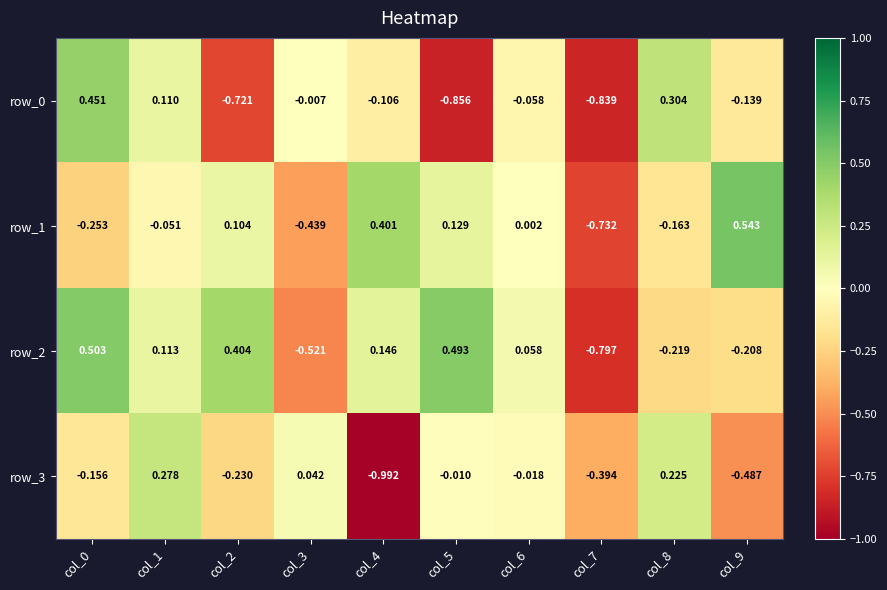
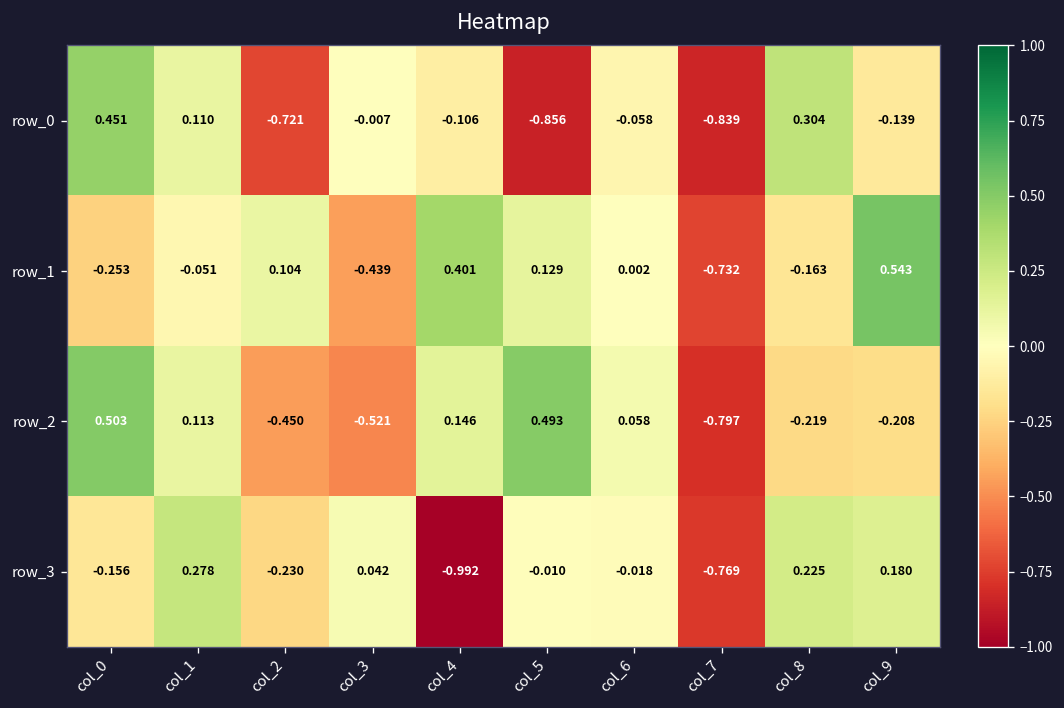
row_2, col_2: 0.404 -> -0.450
row_3, col_7: -0.394 -> -0.769
row_3, col_9: -0.487 -> 0.180
